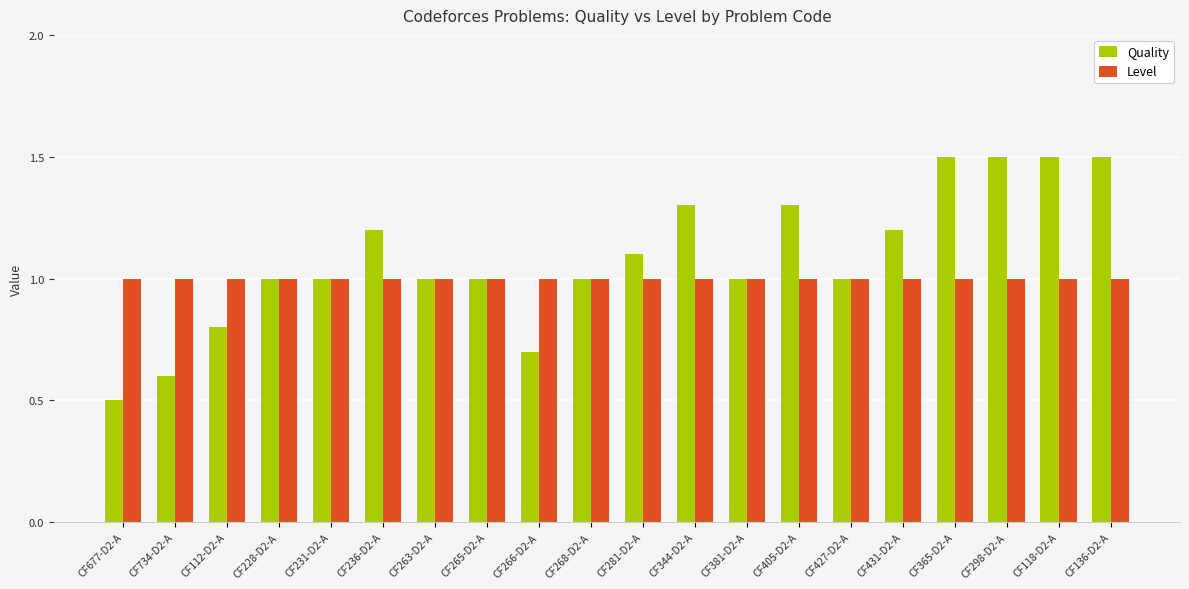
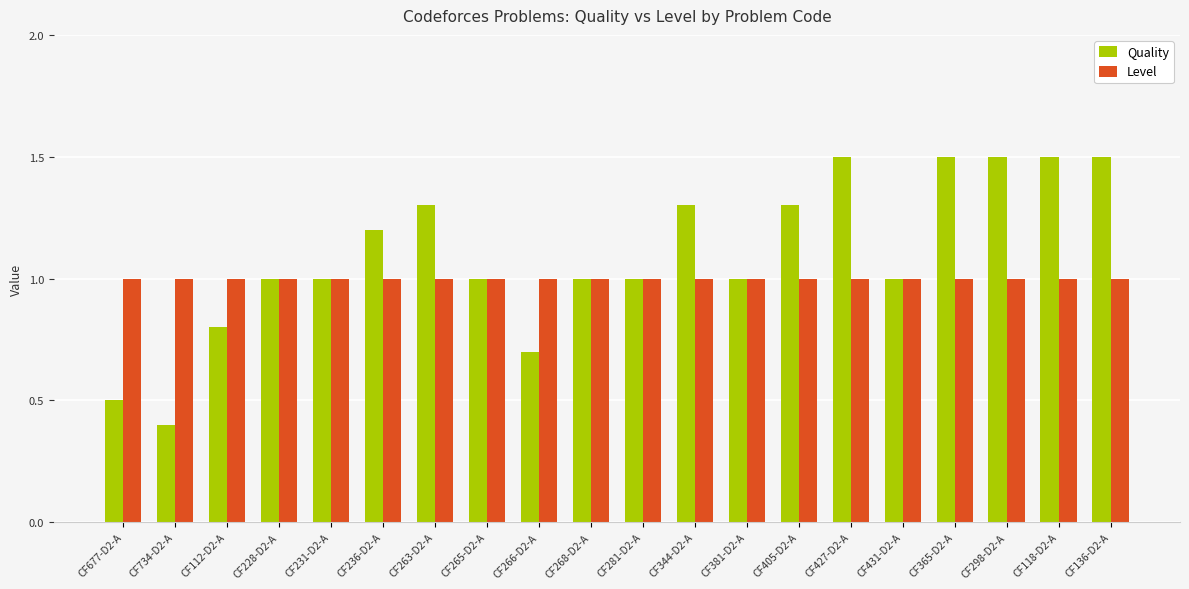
Quality, CF734-D2-A: 0.6 -> 0.4
Quality, CF263-D2-A: 1.0 -> 1.3
Quality, CF281-D2-A: 1.1 -> 1.0
Quality, CF427-D2-A: 1.0 -> 1.5
Quality, CF431-D2-A: 1.2 -> 1.0
